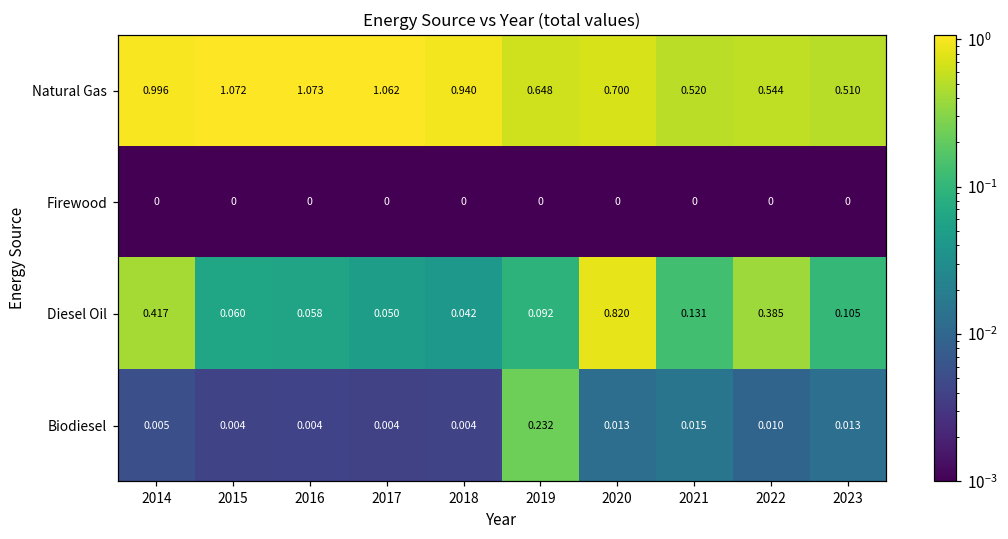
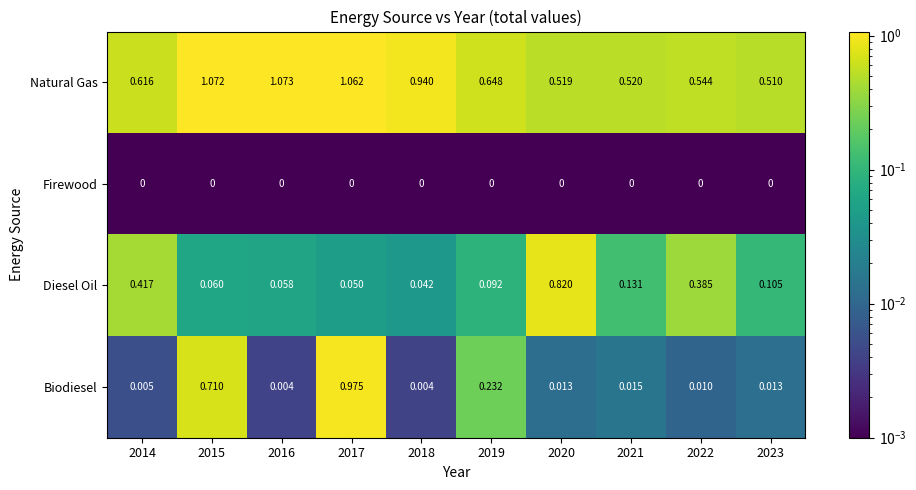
Natural Gas, 2014: 0.996 -> 0.616
Natural Gas, 2020: 0.700 -> 0.519
Biodiesel, 2015: 0.004 -> 0.710
Biodiesel, 2017: 0.004 -> 0.975
